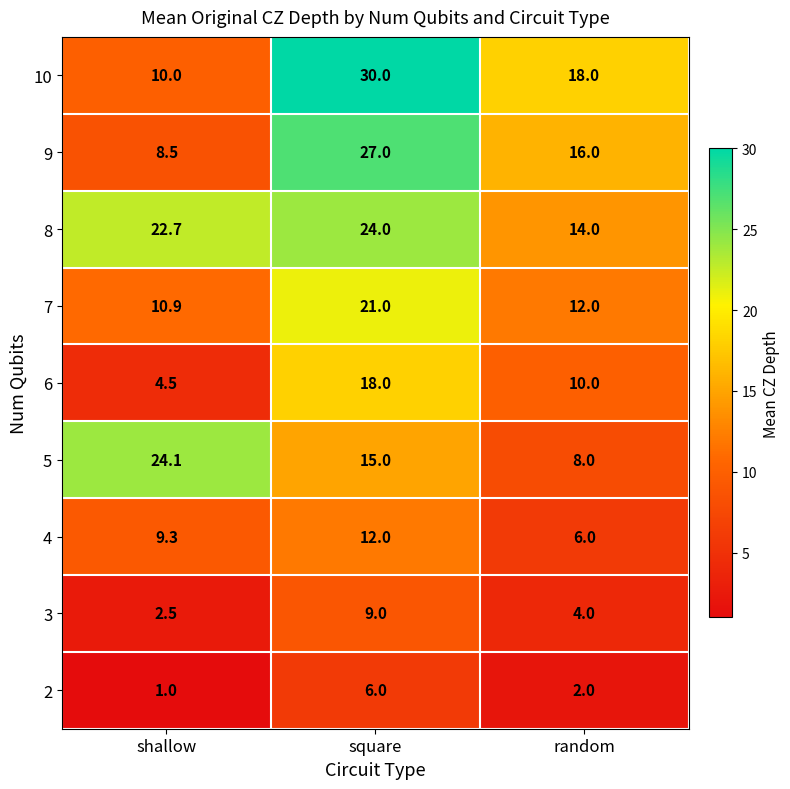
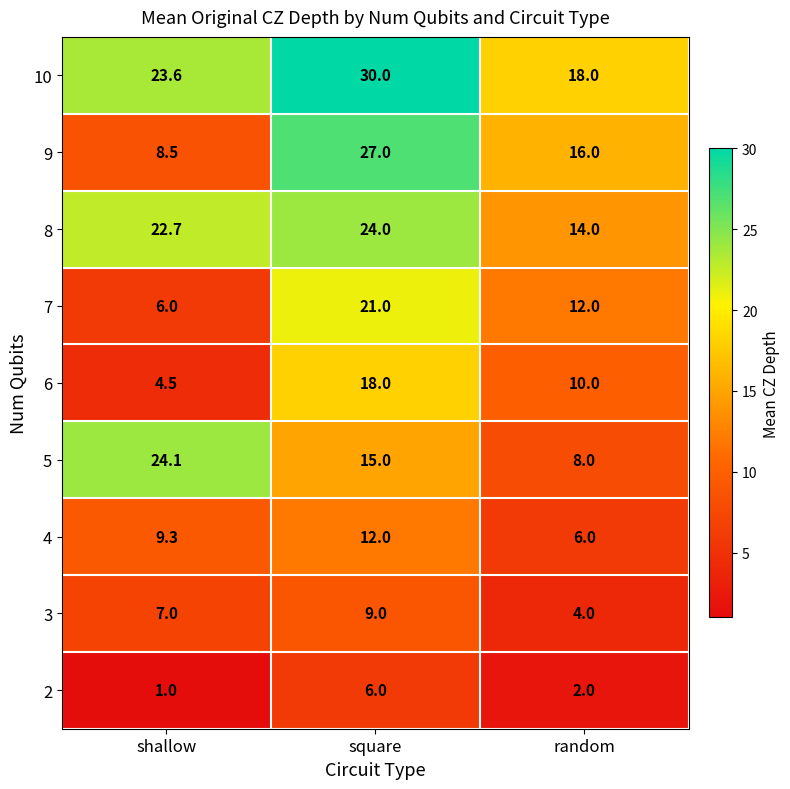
10, shallow: 10.0 -> 23.6
7, shallow: 10.9 -> 6.0
3, shallow: 2.5 -> 7.0
